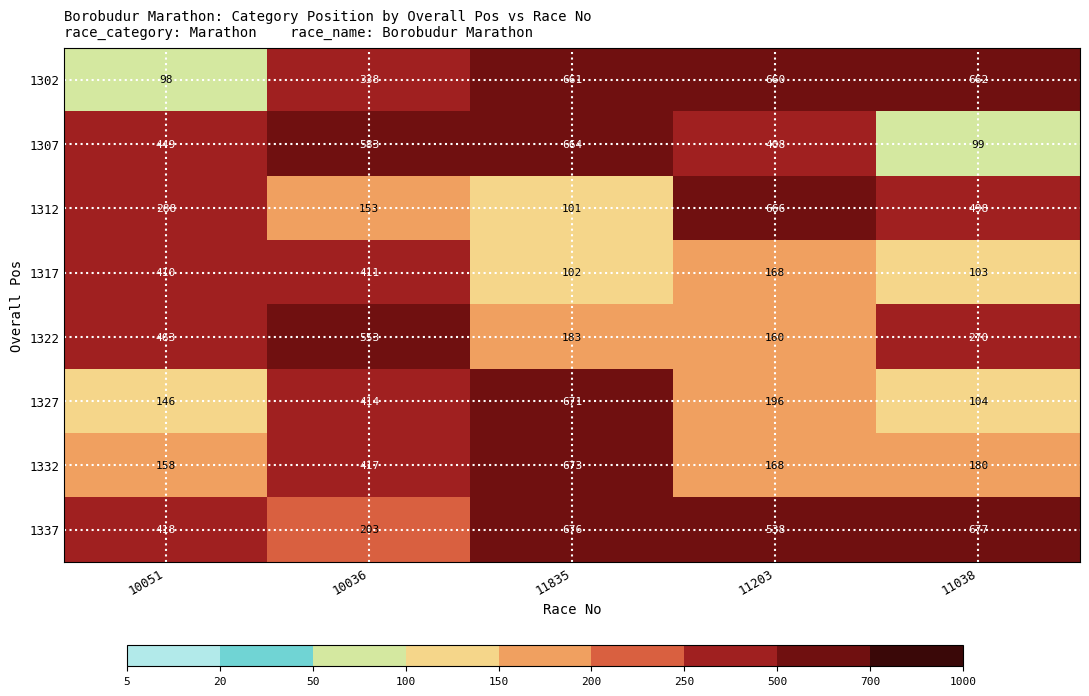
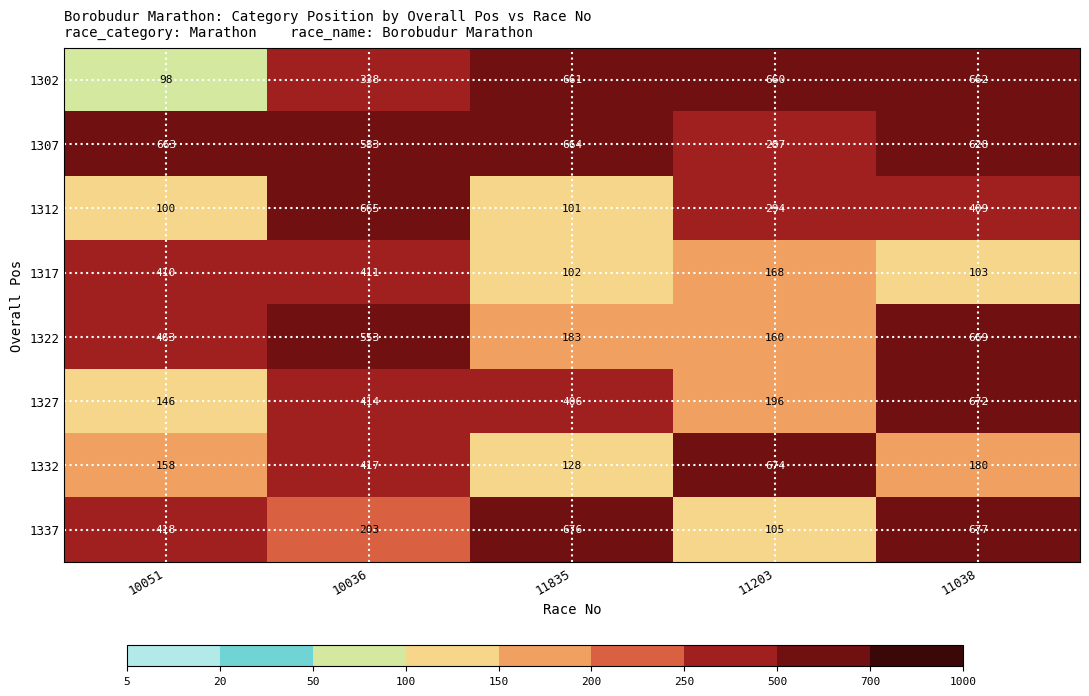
Borobudur Marathon: Category Position by Overall Pos vs Race No race_category: Marathon race_name: Borobudur Marathon, 1307, 10051: 449 -> 663
Borobudur Marathon: Category Position by Overall Pos vs Race No race_category: Marathon race_name: Borobudur Marathon, 1307, 11203: 408 -> 287
Borobudur Marathon: Category Position by Overall Pos vs Race No race_category: Marathon race_name: Borobudur Marathon, 1307, 11038: 99 -> 628
Borobudur Marathon: Category Position by Overall Pos vs Race No race_category: Marathon race_name: Borobudur Marathon, 1312, 10051: 288 -> 100
Borobudur Marathon: Category Position by Overall Pos vs Race No race_category: Marathon race_name: Borobudur Marathon, 1312, 10036: 153 -> 665
Borobudur Marathon: Category Position by Overall Pos vs Race No race_category: Marathon race_name: Borobudur Marathon, 1312, 11203: 666 -> 294
Borobudur Marathon: Category Position by Overall Pos vs Race No race_category: Marathon race_name: Borobudur Marathon, 1312, 11038: 498 -> 409
Borobudur Marathon: Category Position by Overall Pos vs Race No race_category: Marathon race_name: Borobudur Marathon, 1322, 11038: 270 -> 669
Borobudur Marathon: Category Position by Overall Pos vs Race No race_category: Marathon race_name: Borobudur Marathon, 1327, 11835: 671 -> 406
Borobudur Marathon: Category Position by Overall Pos vs Race No race_category: Marathon race_name: Borobudur Marathon, 1327, 11038: 104 -> 672
Borobudur Marathon: Category Position by Overall Pos vs Race No race_category: Marathon race_name: Borobudur Marathon, 1332, 11835: 673 -> 128
Borobudur Marathon: Category Position by Overall Pos vs Race No race_category: Marathon race_name: Borobudur Marathon, 1332, 11203: 168 -> 674
Borobudur Marathon: Category Position by Overall Pos vs Race No race_category: Marathon race_name: Borobudur Marathon, 1337, 11203: 538 -> 105
